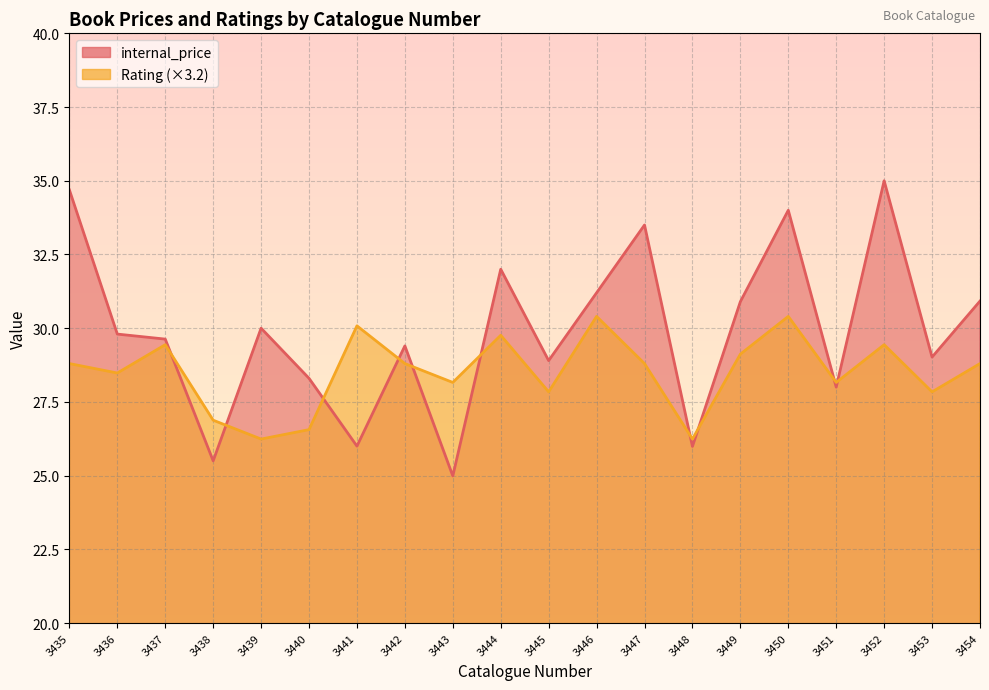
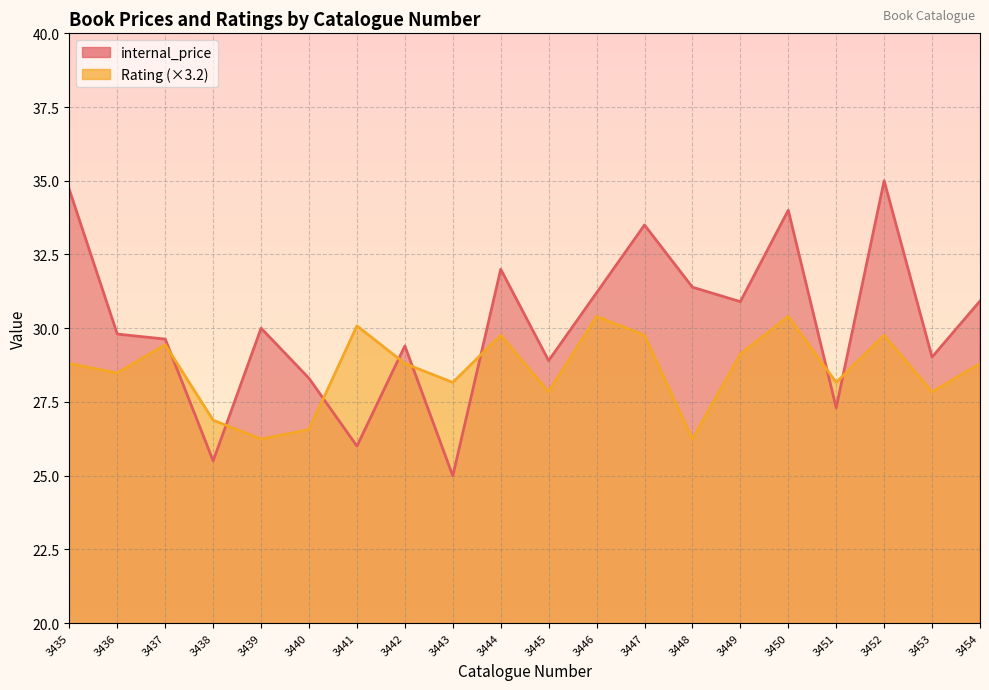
Rating (×3.2), 3447: 28.8 -> 29.8
internal_price, 3448: 26.0 -> 31.4
internal_price, 3451: 28.0 -> 27.3
Rating (×3.2), 3452: 29.4 -> 29.8
